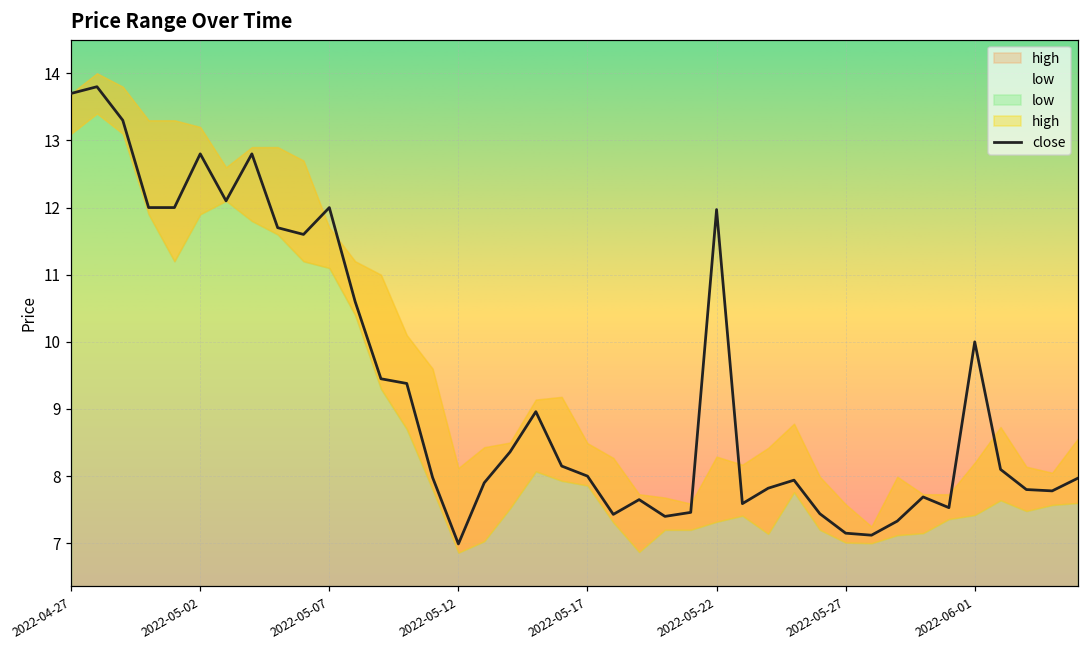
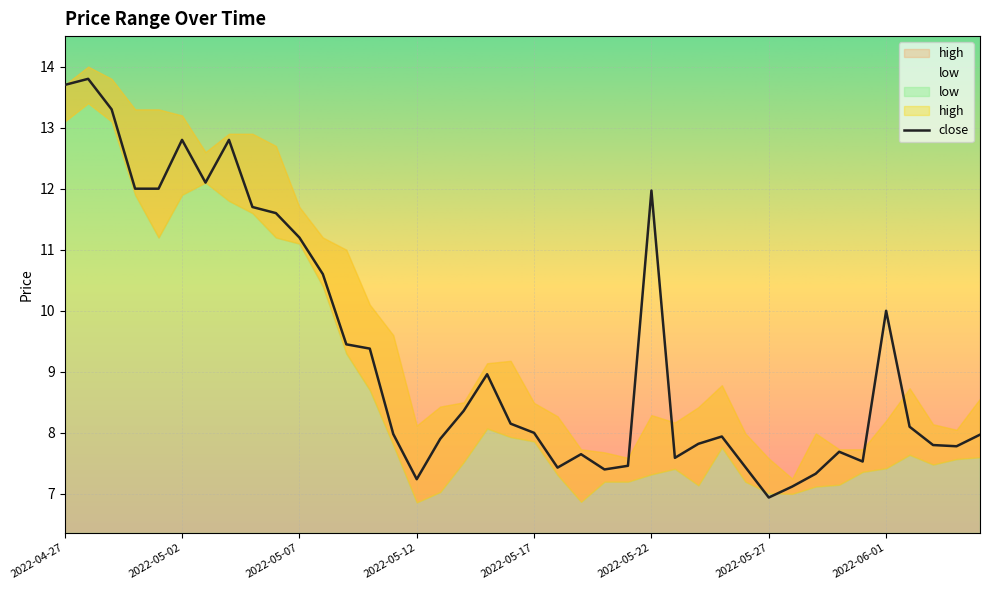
close, 2022-05-07: 12.0 -> 11.2
close, 2022-05-12: 7.0 -> 7.2
close, 2022-05-27: 7.2 -> 6.9
